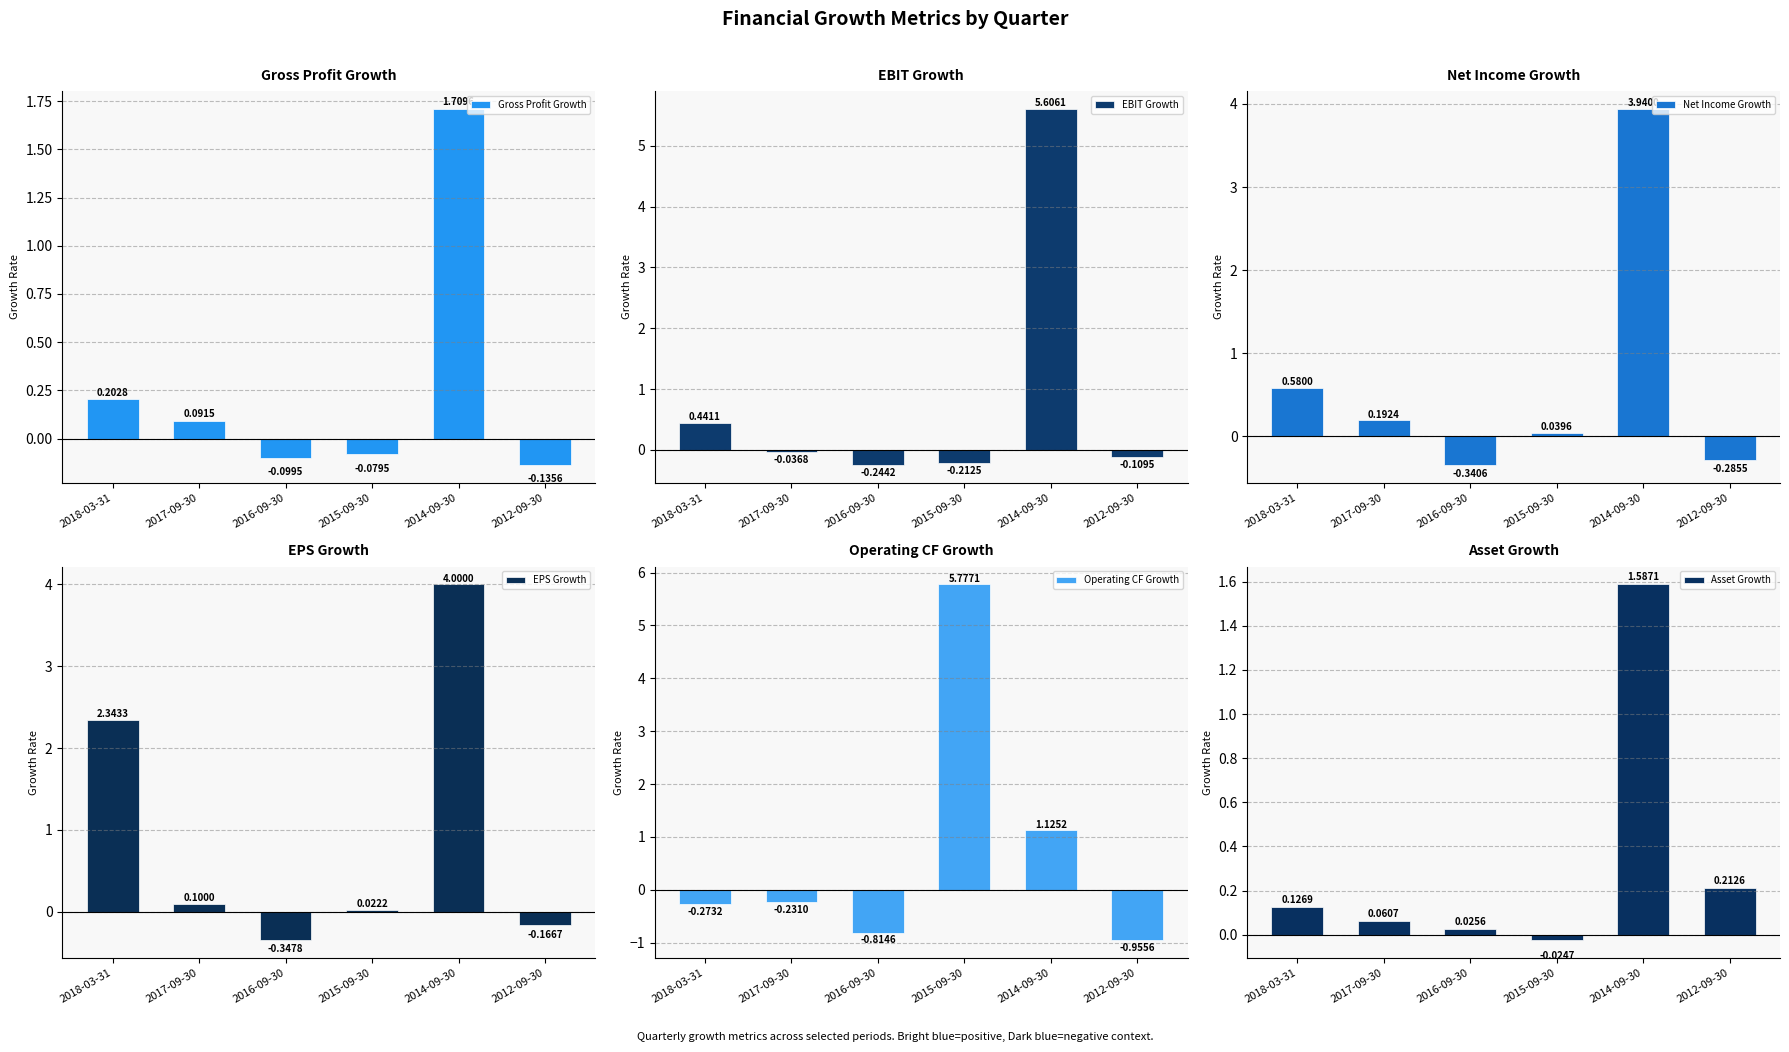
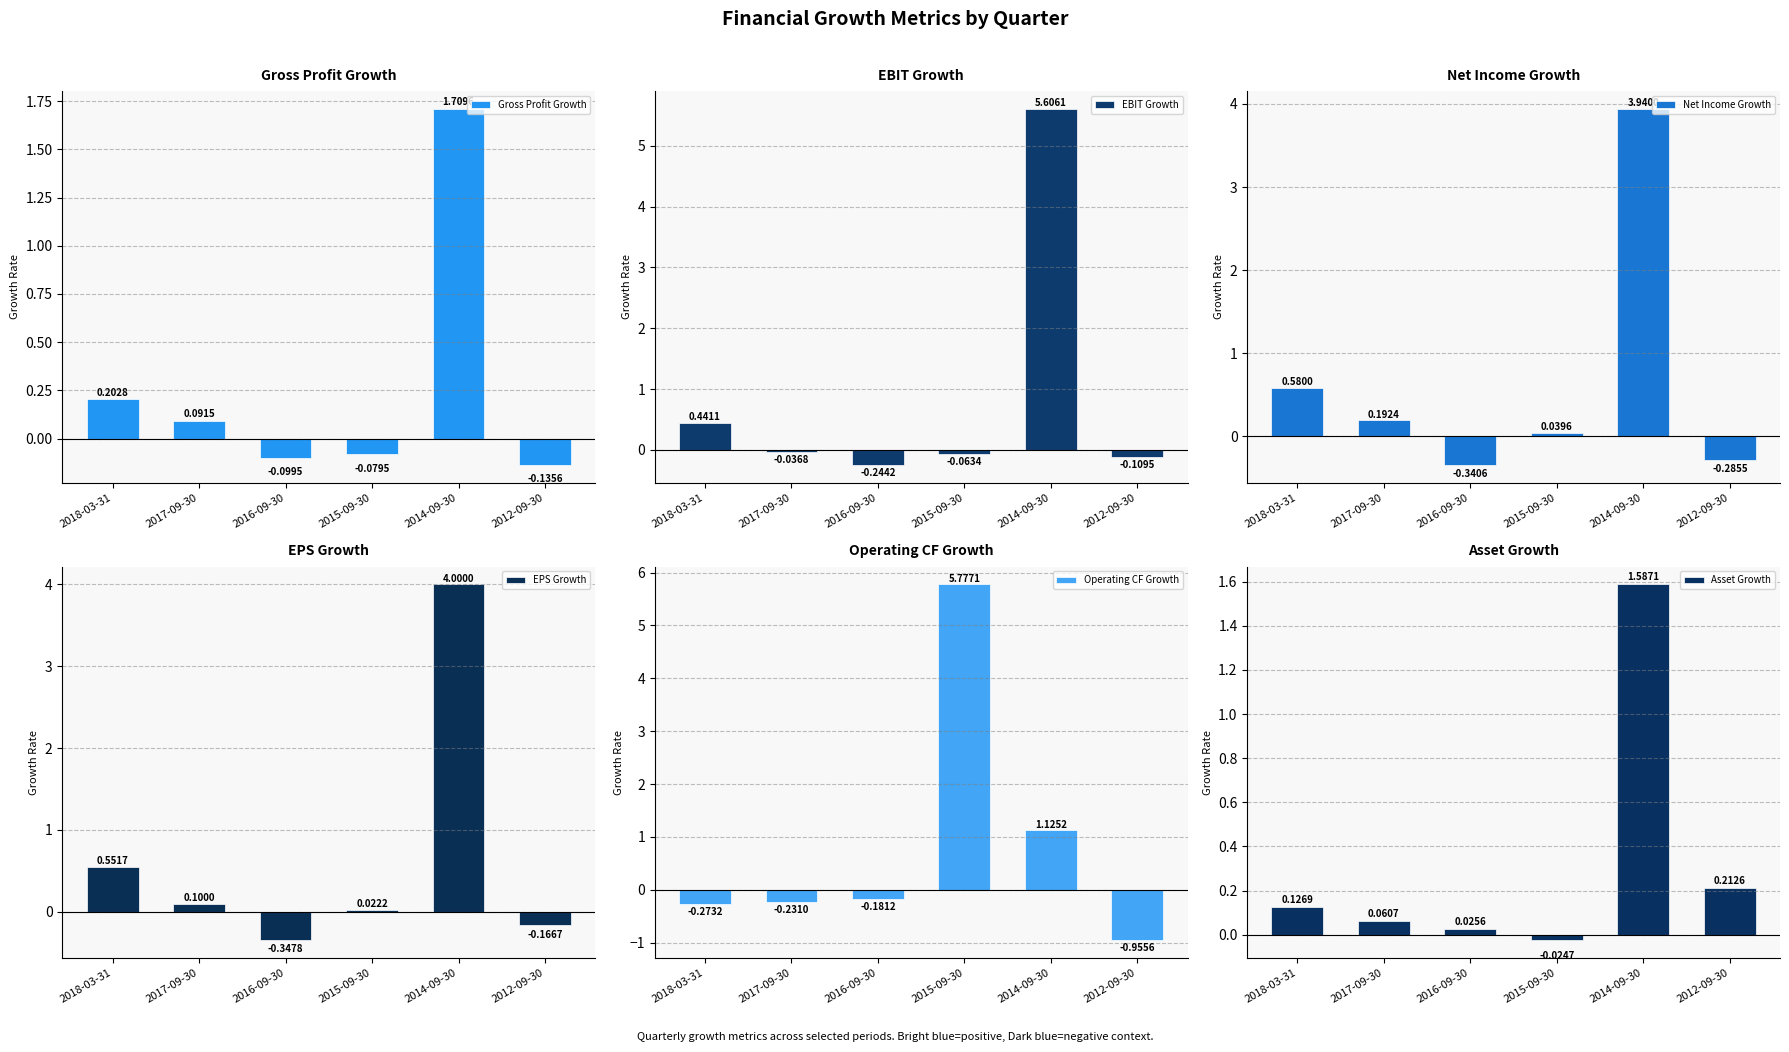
EBIT Growth, 2015-09-30: -0.2125 -> -0.0634
EPS Growth, 2018-03-31: 2.3433 -> 0.5517
Operating CF Growth, 2016-09-30: -0.8146 -> -0.1812
